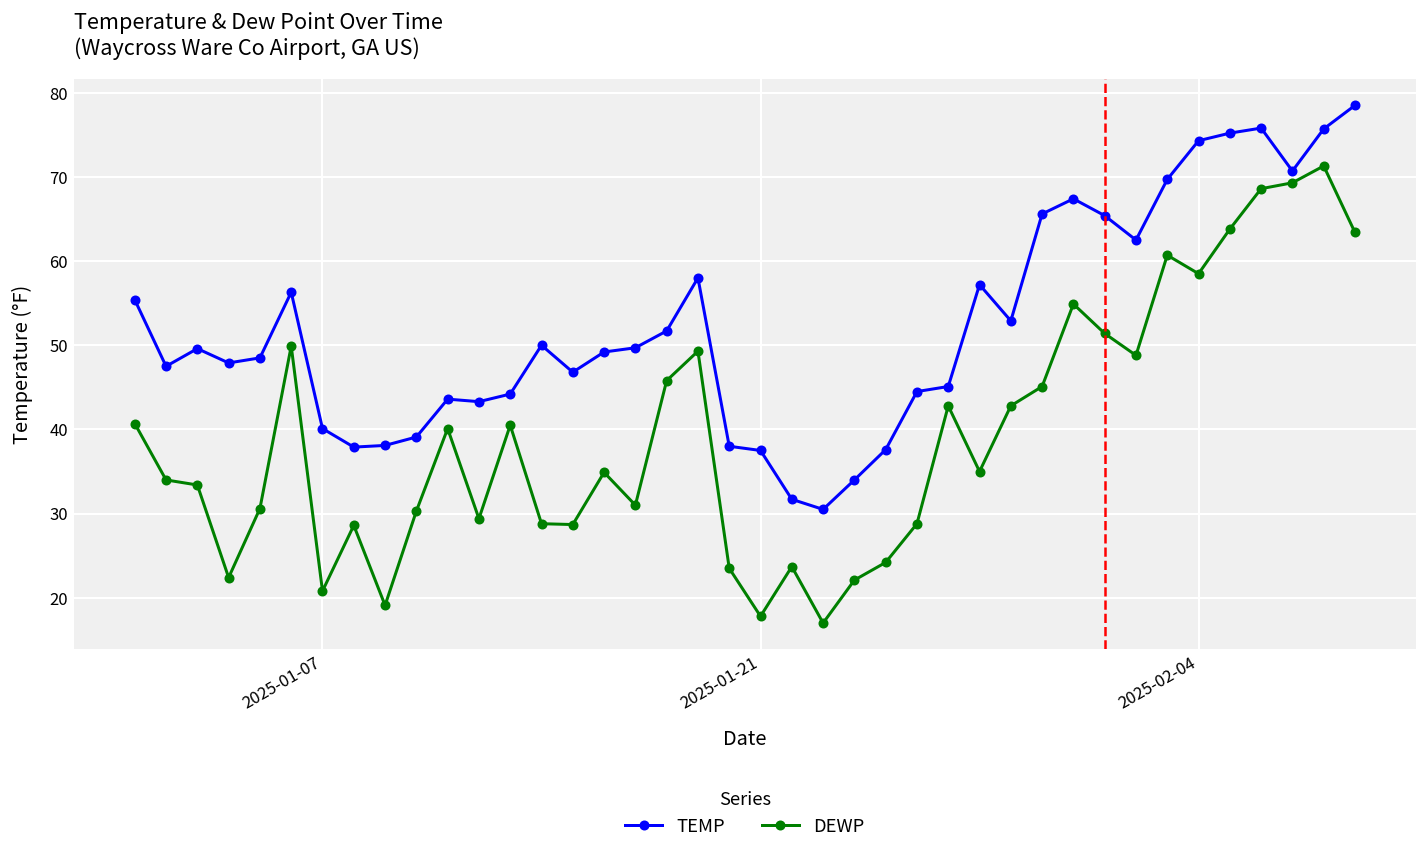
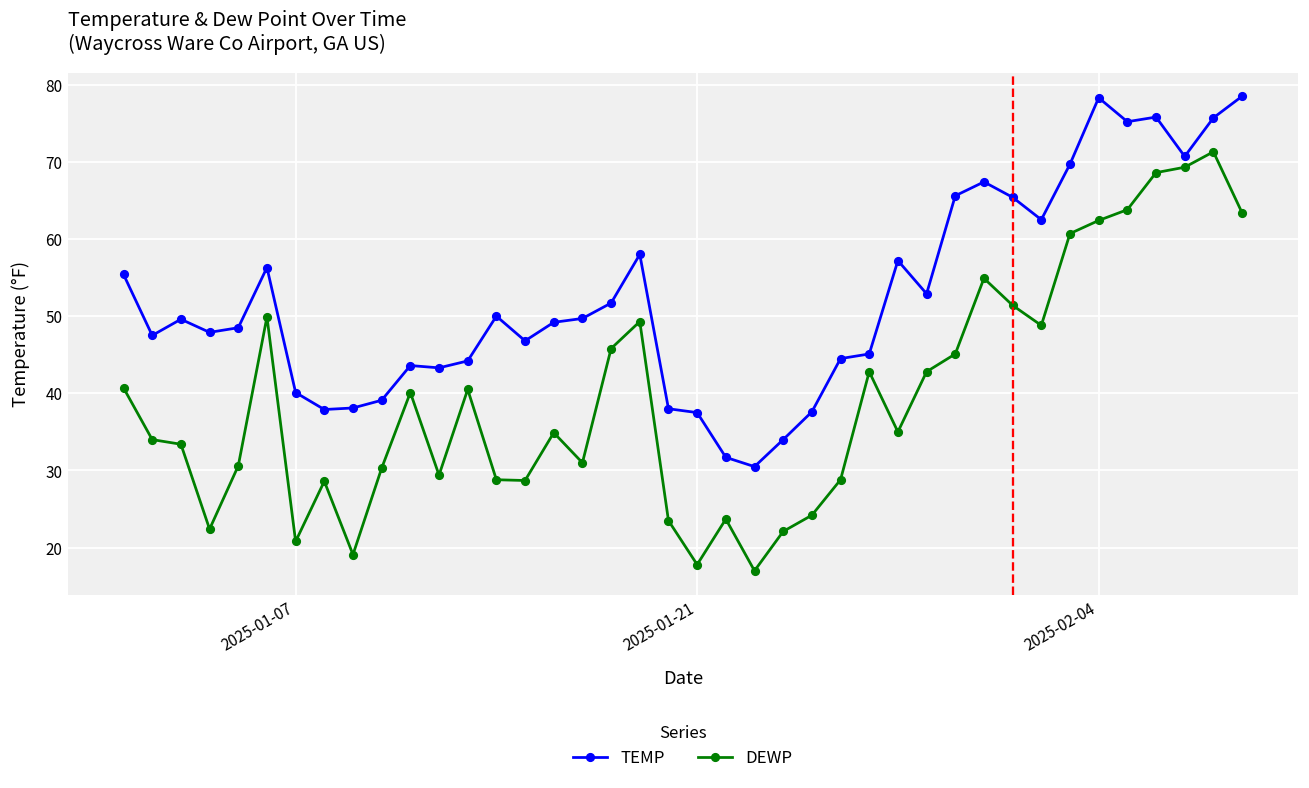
TEMP, 2025-02-04: 74 -> 78
DEWP, 2025-02-04: 59 -> 62
